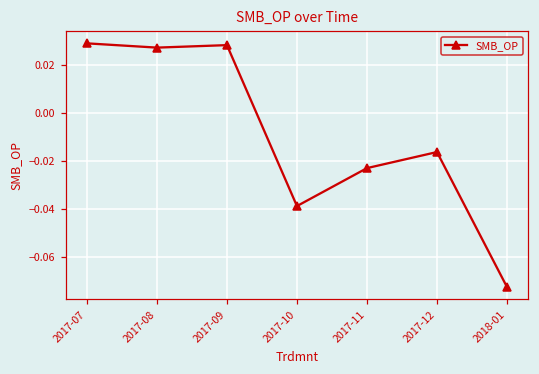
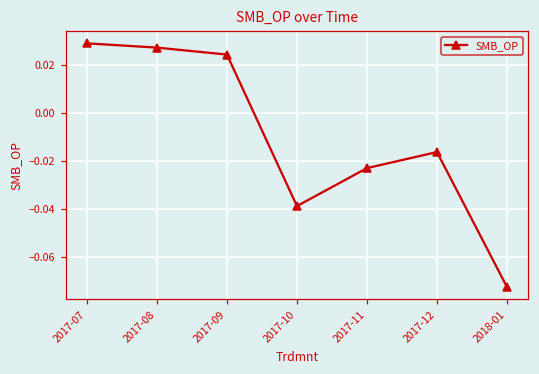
2017-09: 0.028 -> 0.024
